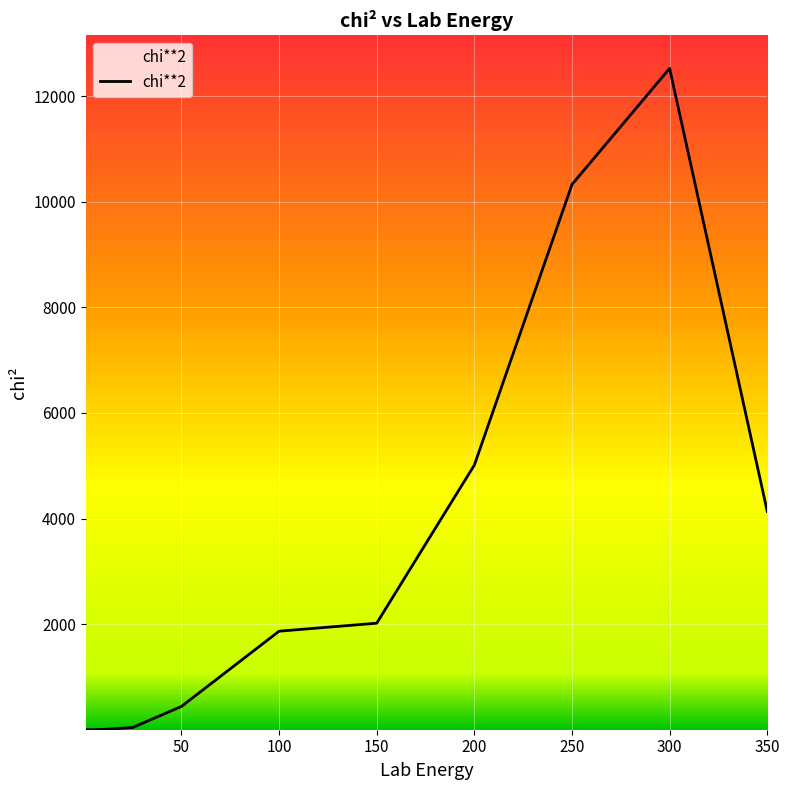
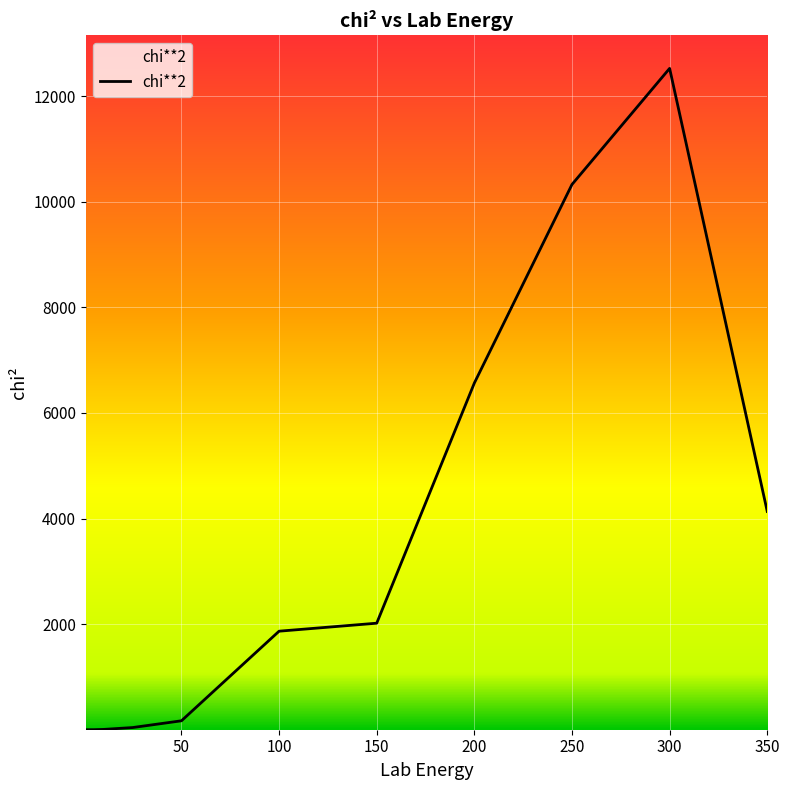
50: 400 -> 200
200: 5000 -> 6600
